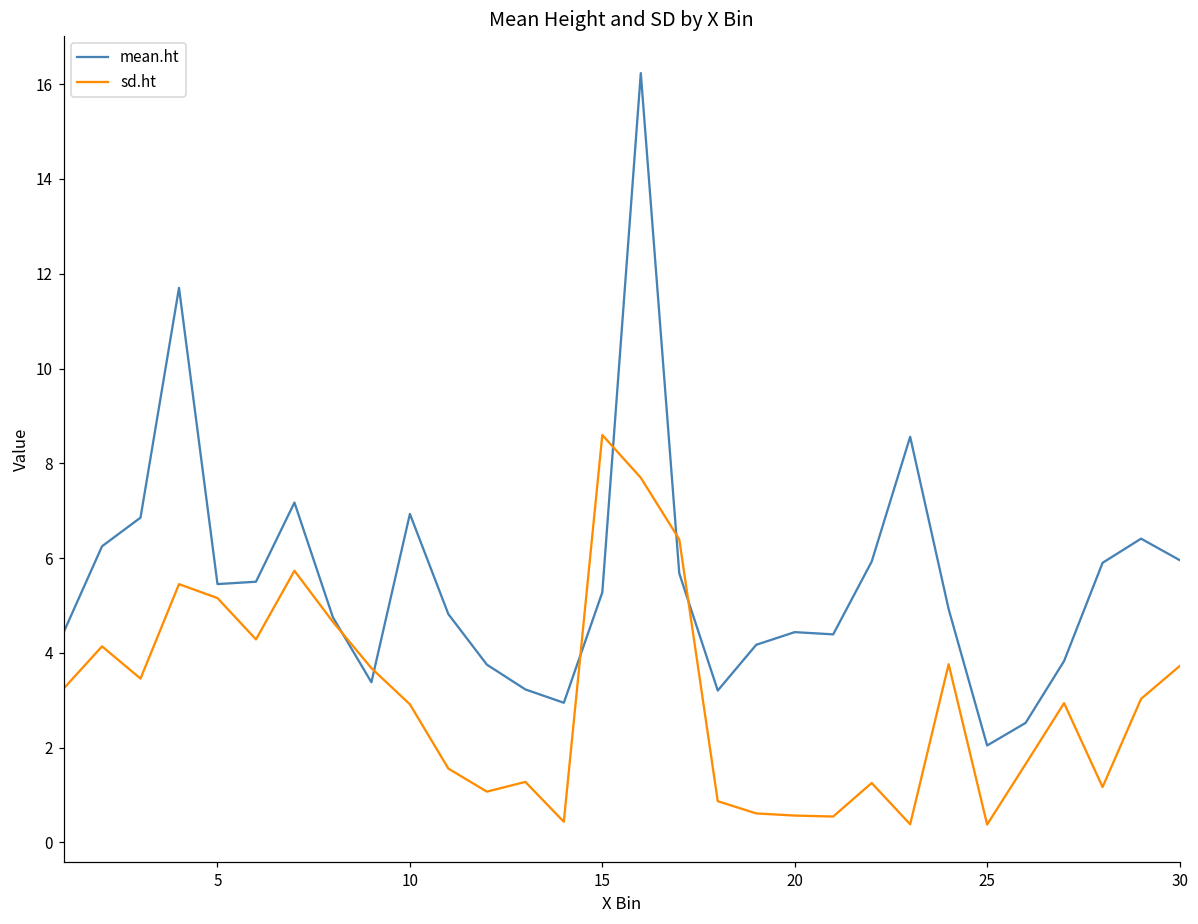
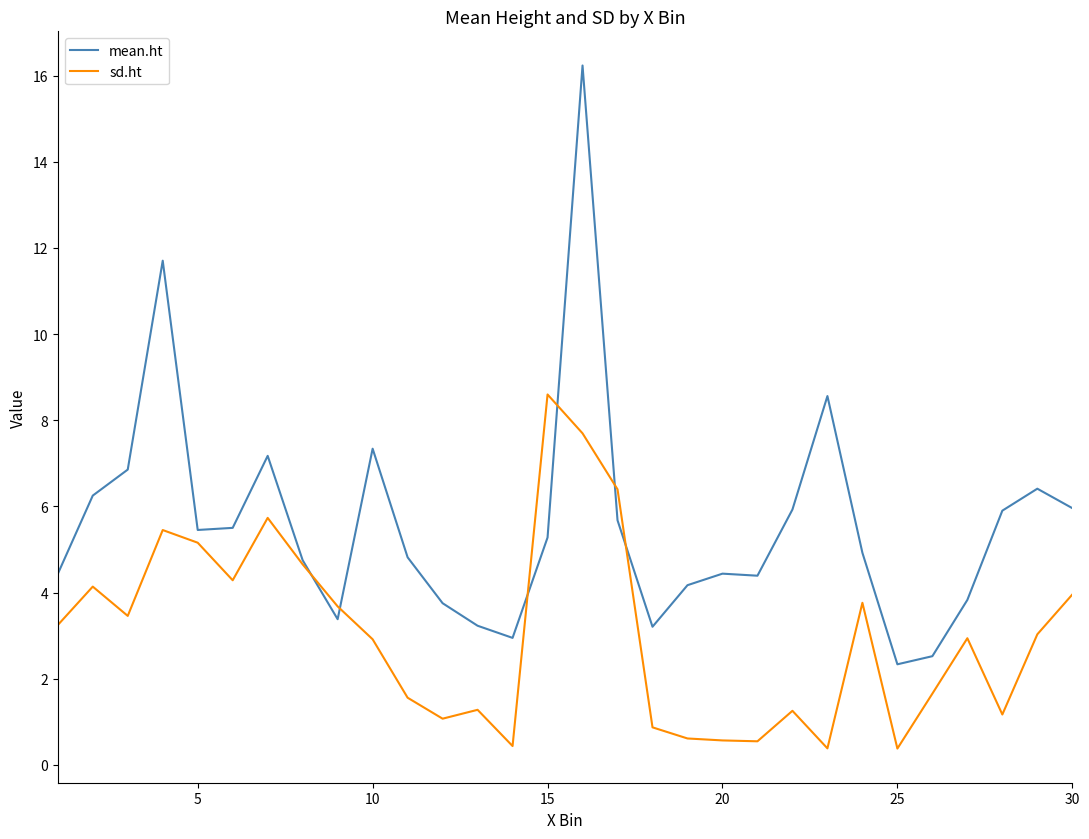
mean.ht, 10: 6.9 -> 7.3
mean.ht, 25: 2.0 -> 2.3
sd.ht, 30: 3.7 -> 4.0
